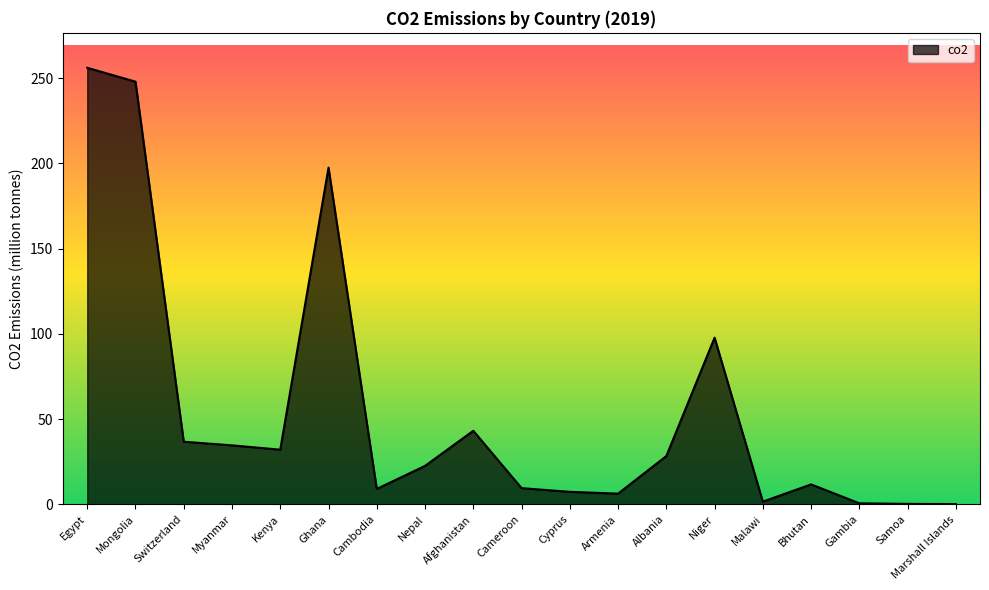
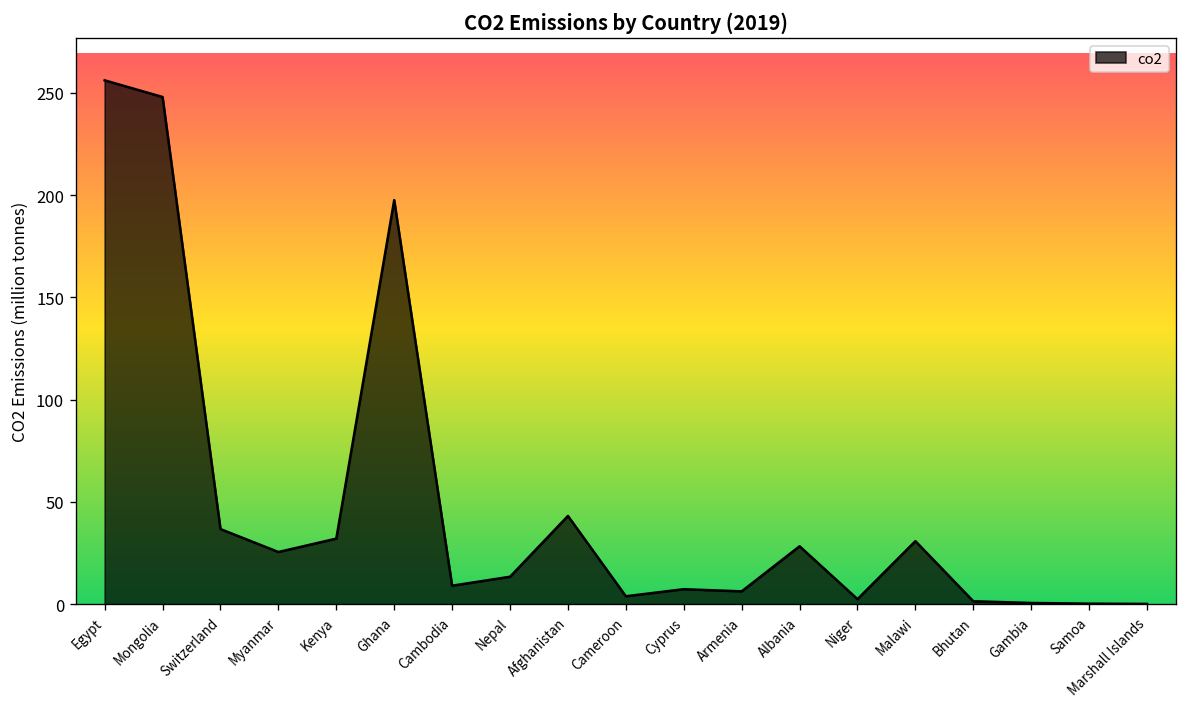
Myanmar: 35 -> 26
Nepal: 23 -> 13
Cameroon: 10 -> 4
Niger: 98 -> 2
Malawi: 2 -> 31
Bhutan: 12 -> 1
